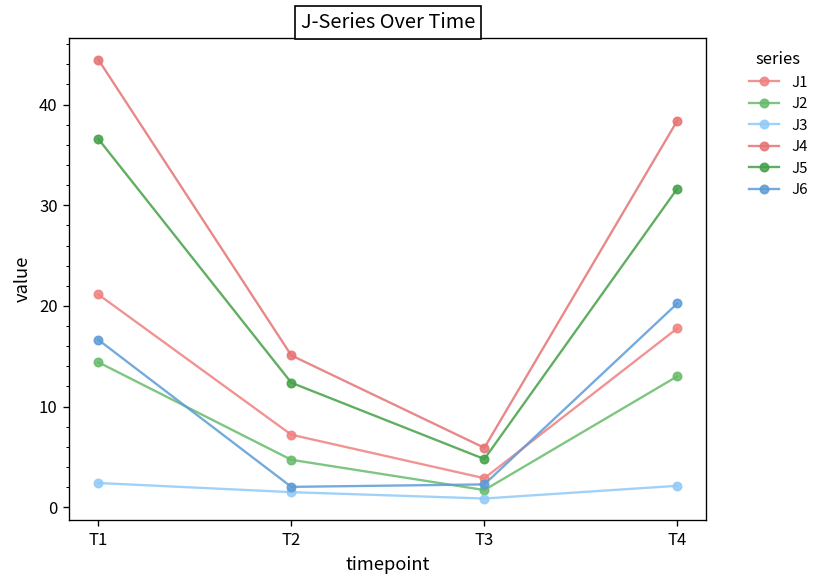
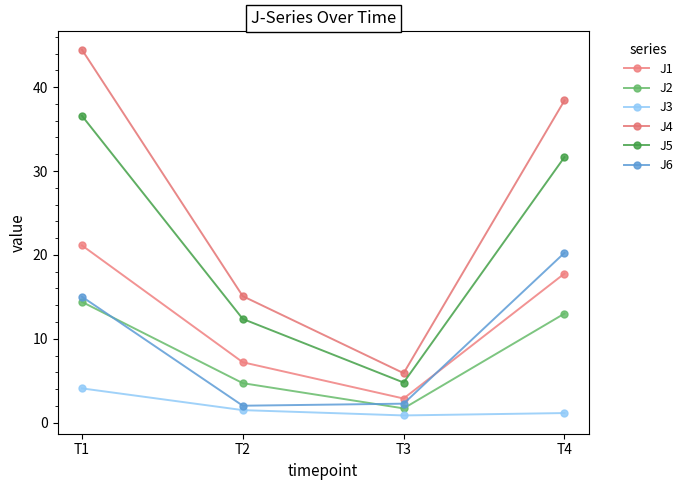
J3, T1: 2 -> 4
J6, T1: 17 -> 15
J3, T4: 2 -> 1
